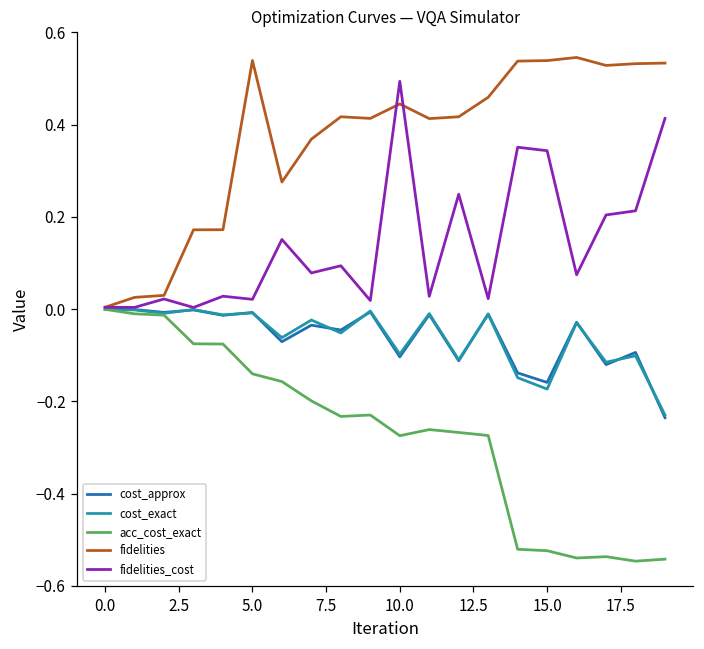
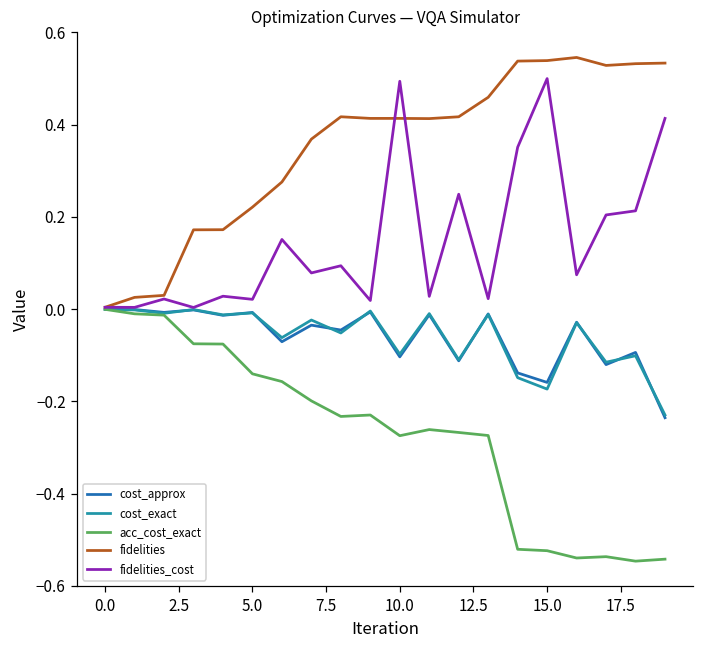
fidelities, 5.0: 0.54 -> 0.22
fidelities, 10.0: 0.44 -> 0.41
fidelities_cost, 15.0: 0.34 -> 0.50
